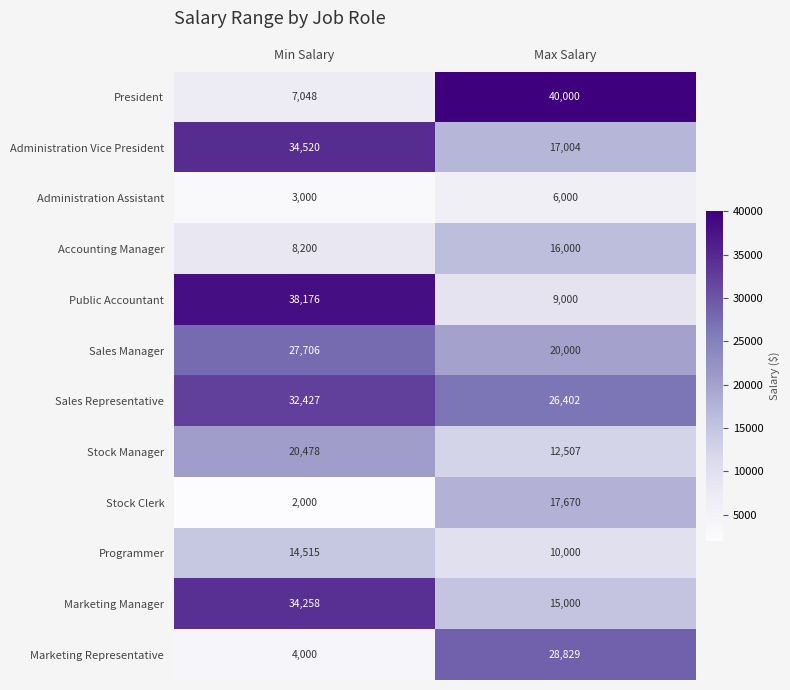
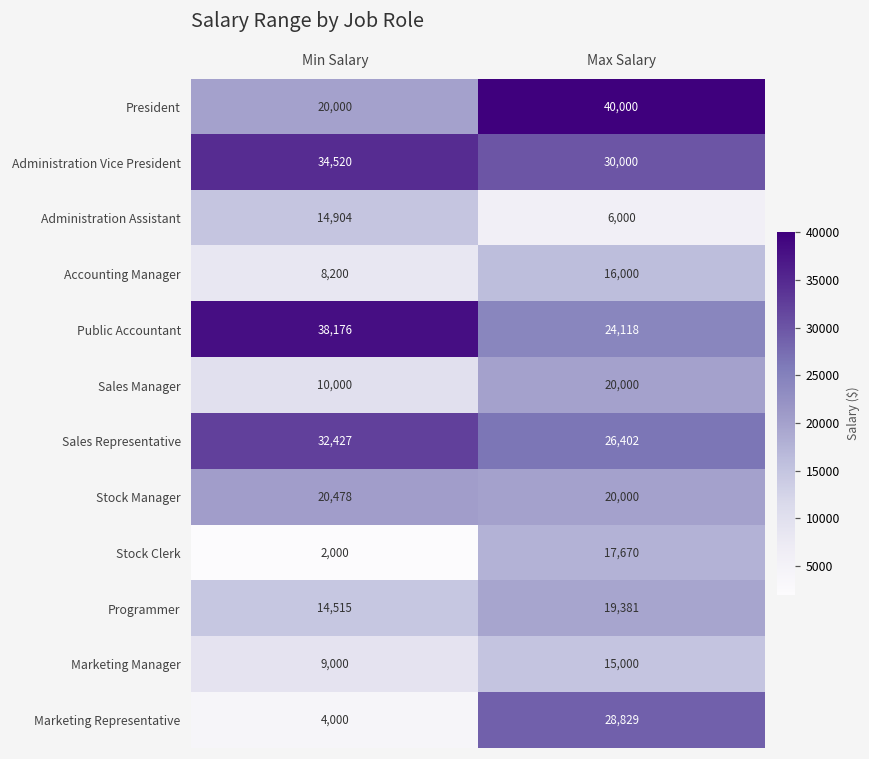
President, Min Salary: 7,048 -> 20,000
Administration Vice President, Max Salary: 17,004 -> 30,000
Administration Assistant, Min Salary: 3,000 -> 14,904
Public Accountant, Max Salary: 9,000 -> 24,118
Sales Manager, Min Salary: 27,706 -> 10,000
Stock Manager, Max Salary: 12,507 -> 20,000
Programmer, Max Salary: 10,000 -> 19,381
Marketing Manager, Min Salary: 34,258 -> 9,000
